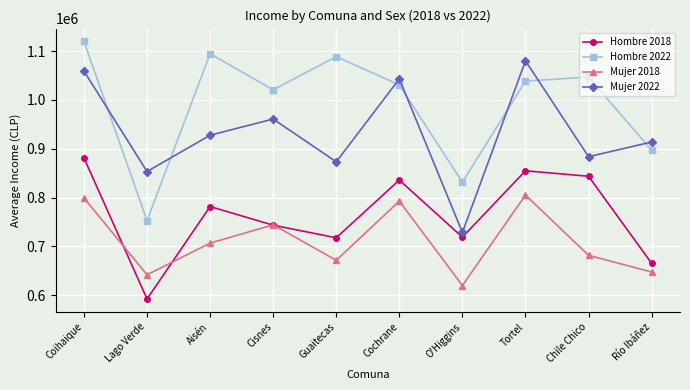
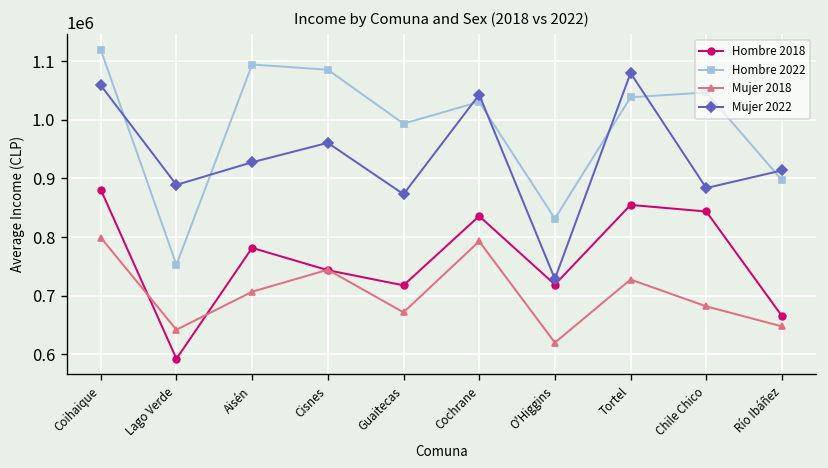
Mujer 2022, Lago Verde: 850000 -> 890000
Hombre 2022, Cisnes: 1020000 -> 1090000
Hombre 2022, Guaitecas: 1090000 -> 990000
Mujer 2018, Tortel: 810000 -> 730000
